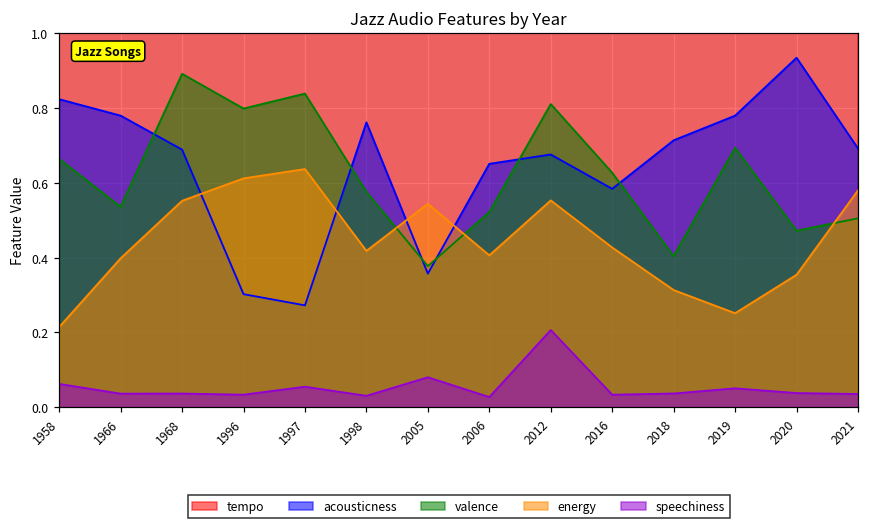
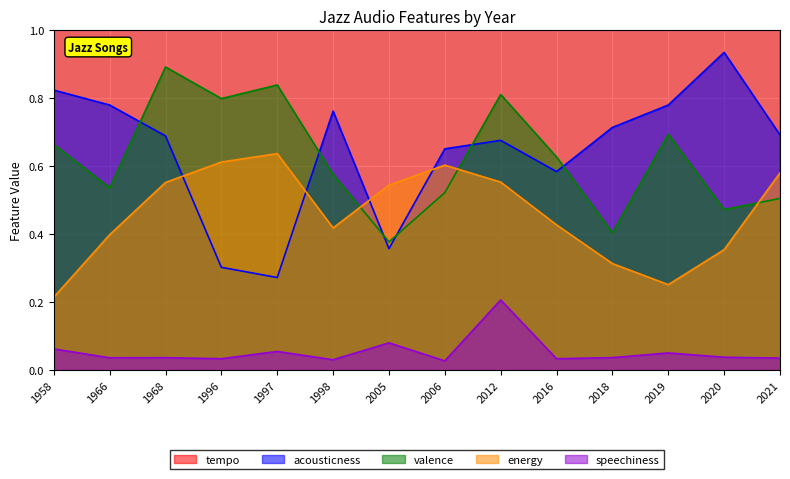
energy, 2006: 0.41 -> 0.60
